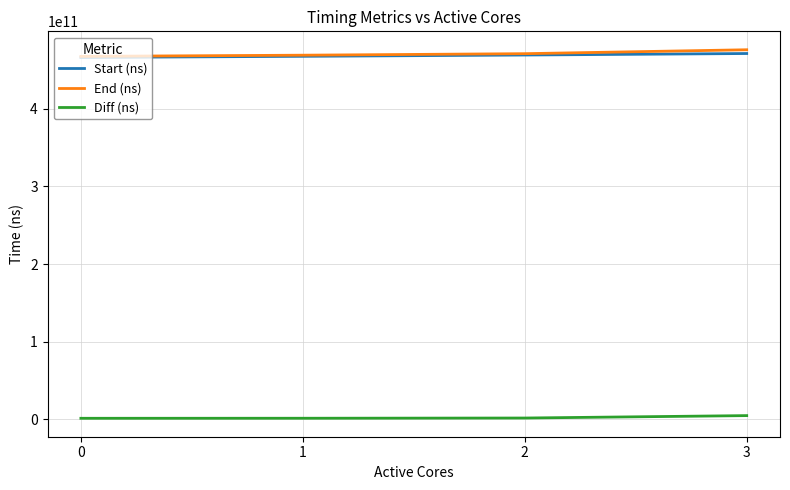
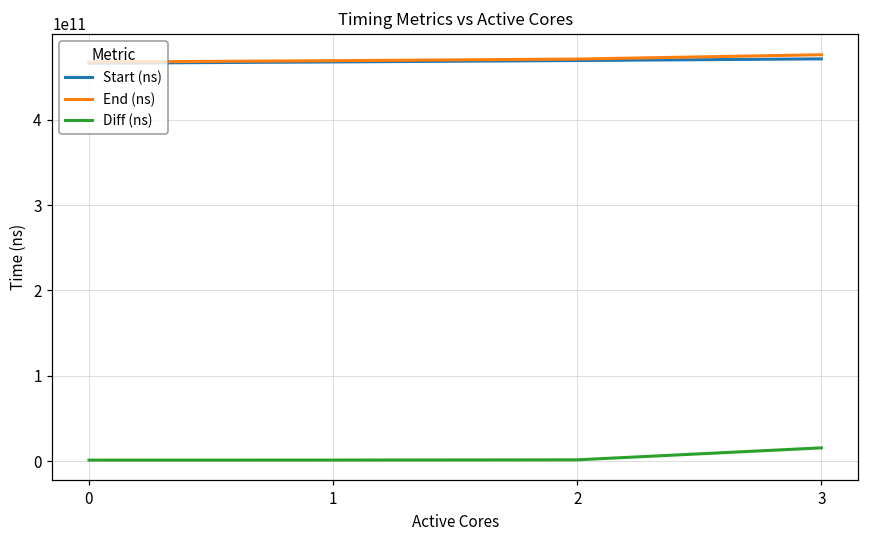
Diff (ns), 3: 0 -> 20000000000
